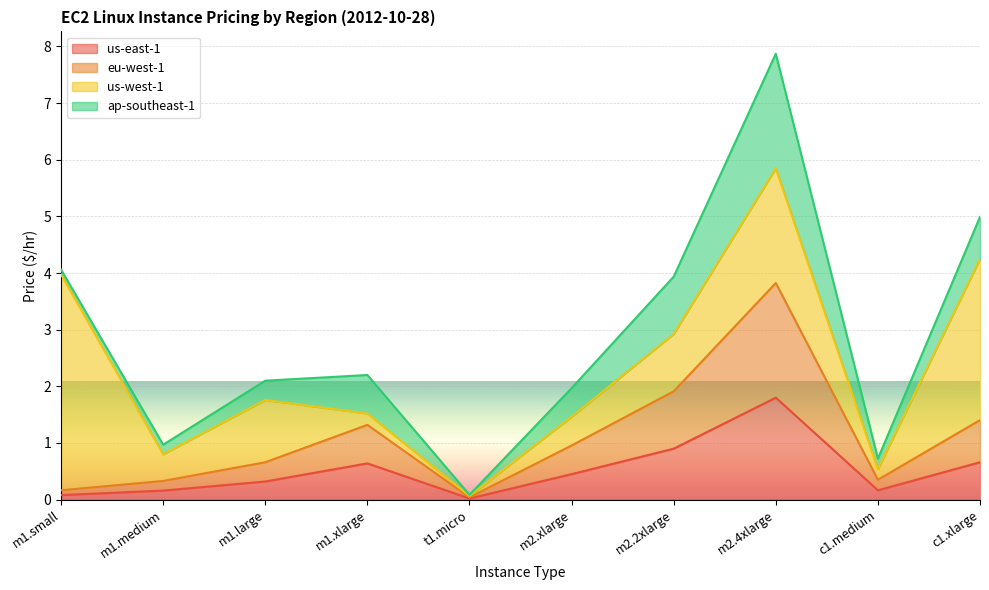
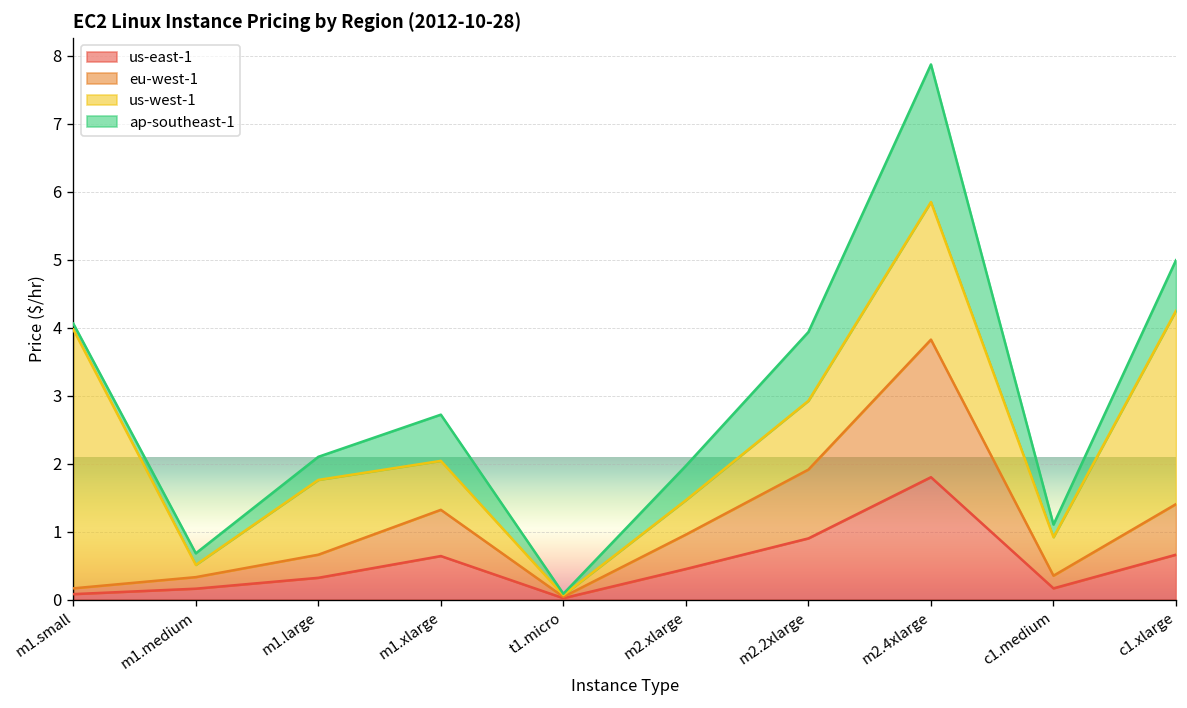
us-west-1, m1.medium: 0.5 -> 0.2
us-west-1, m1.xlarge: 0.2 -> 0.7
us-west-1, c1.medium: 0.2 -> 0.6
